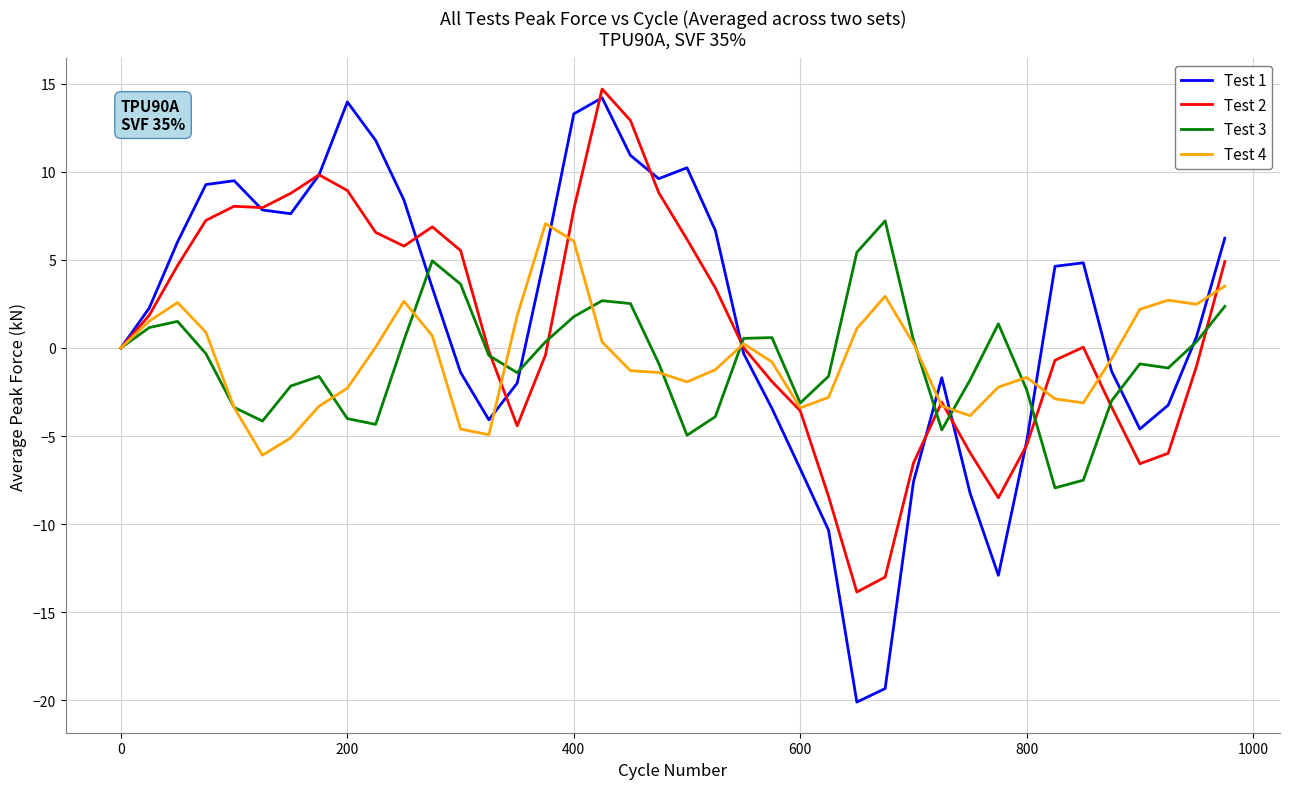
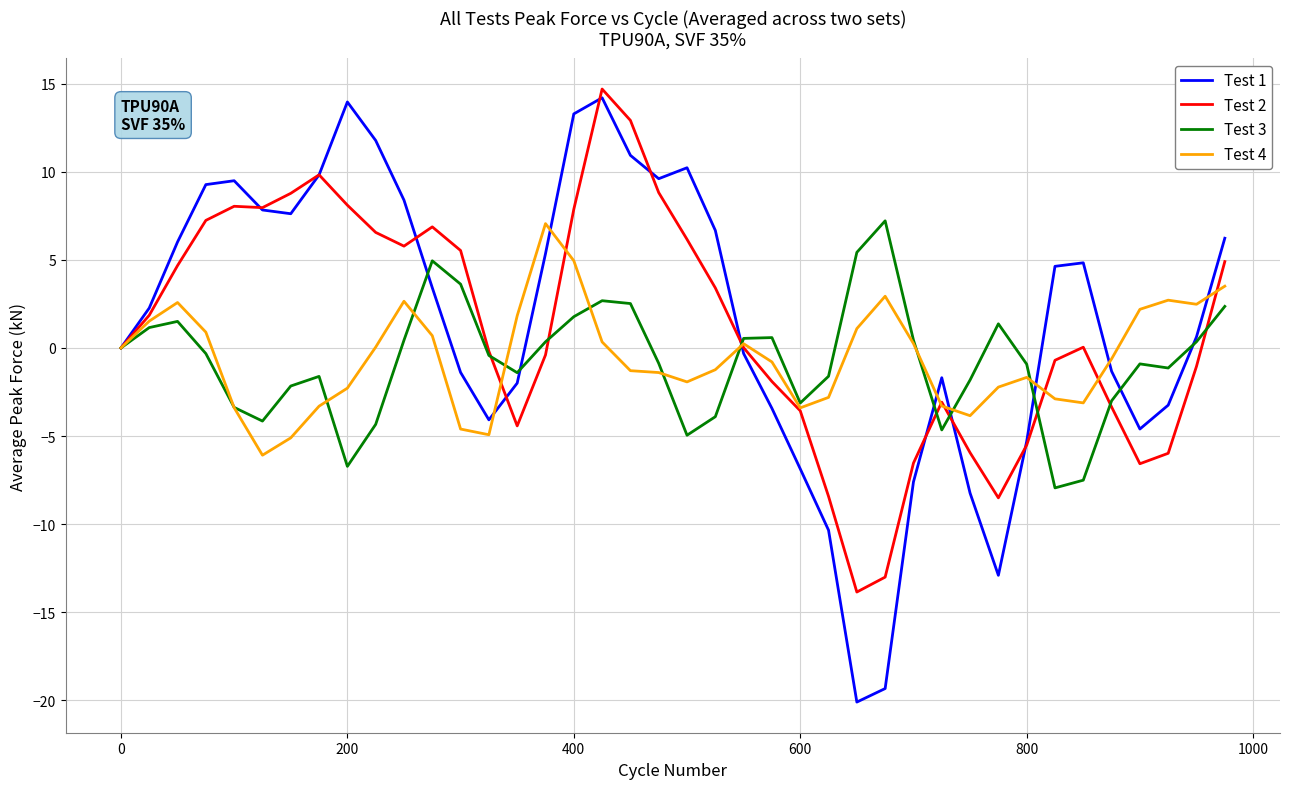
Test 2, 200: 8.9 -> 8.1
Test 3, 200: -4.0 -> -6.7
Test 4, 400: 6.1 -> 5.0
Test 3, 800: -2.4 -> -0.9
